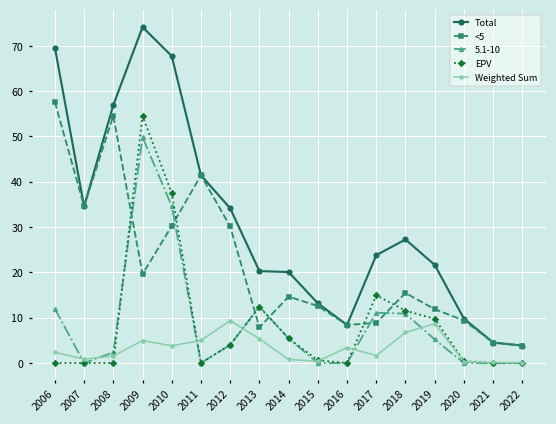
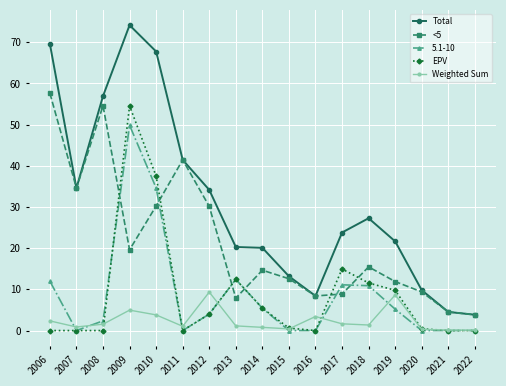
Weighted Sum, 2011: 5 -> 1
Weighted Sum, 2013: 5 -> 1
Weighted Sum, 2018: 7 -> 1
